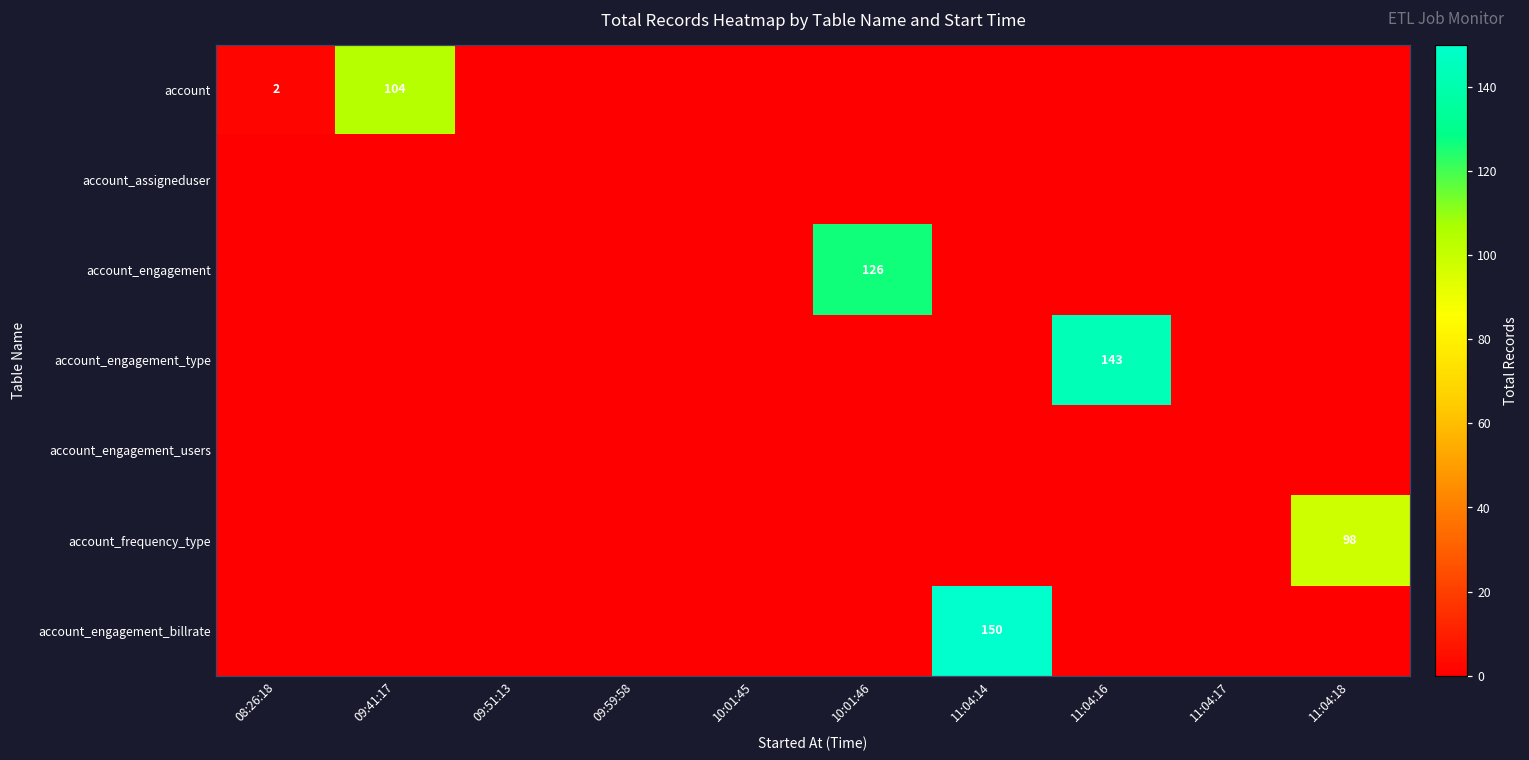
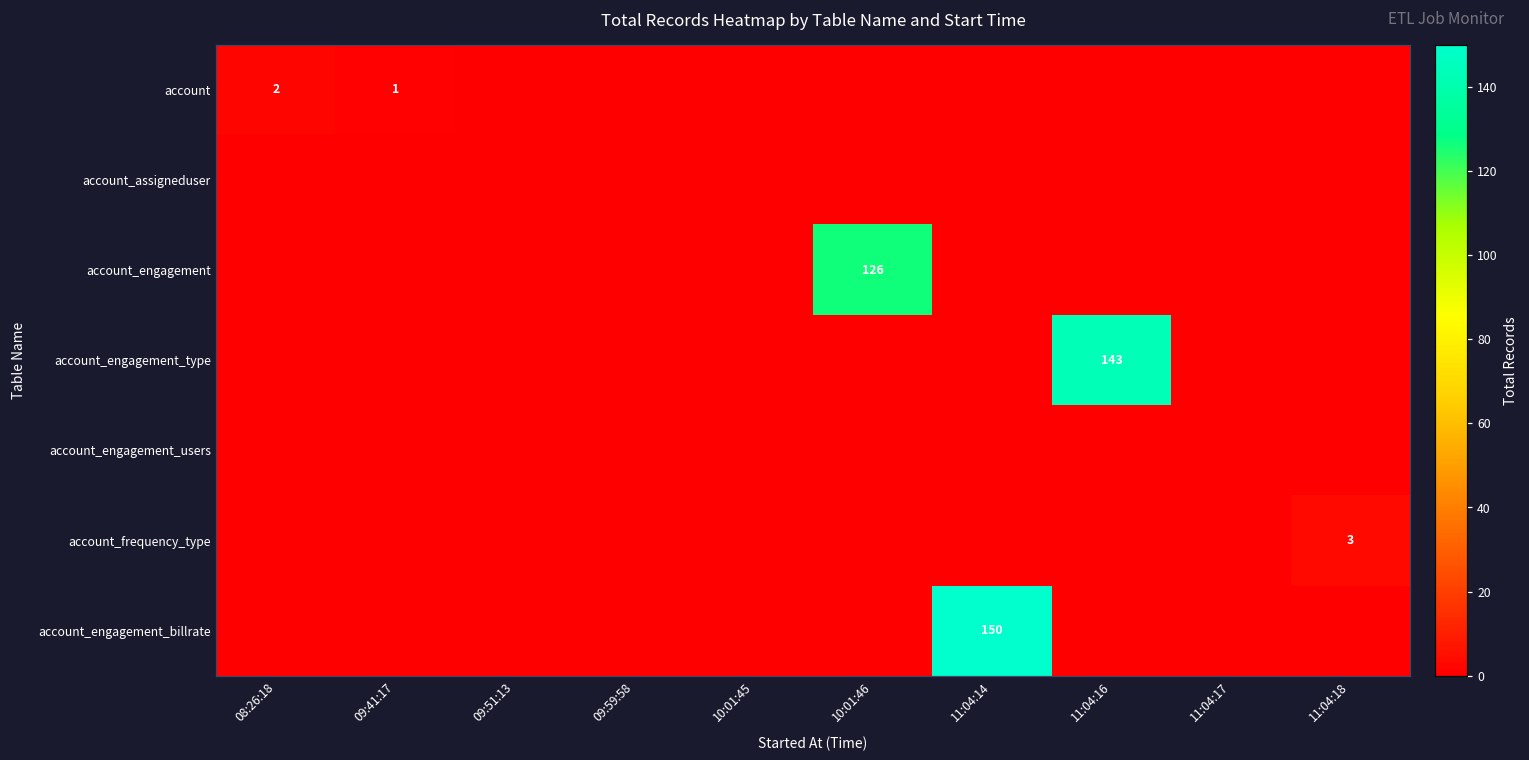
account, 09:41:17: 104 -> 1
account_frequency_type, 11:04:18: 98 -> 3
